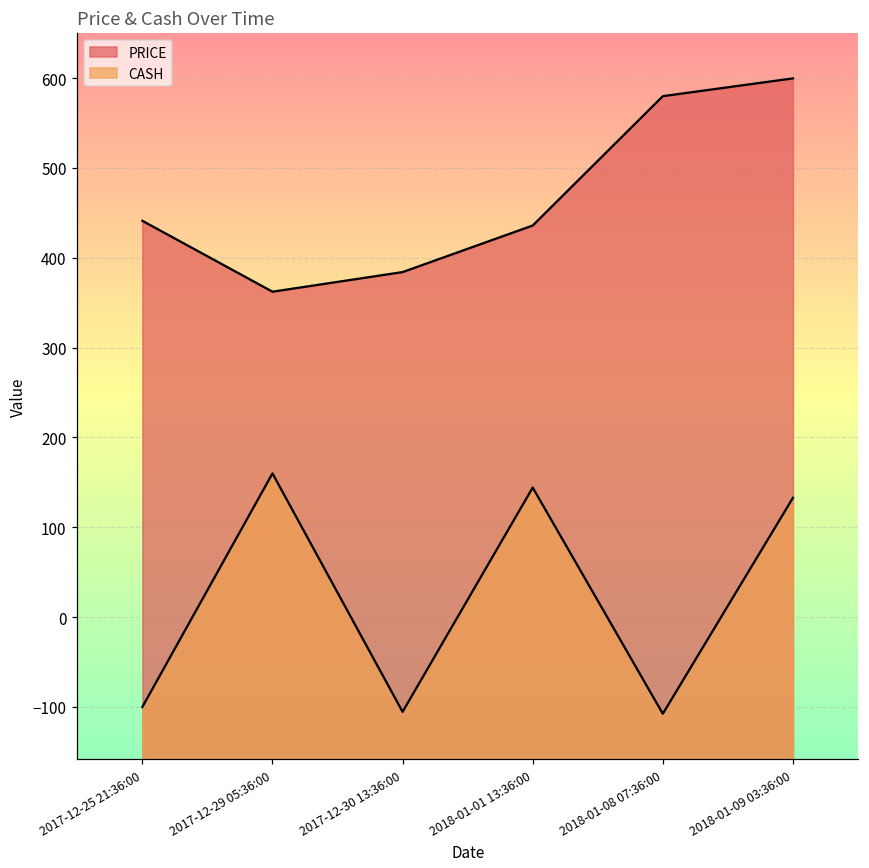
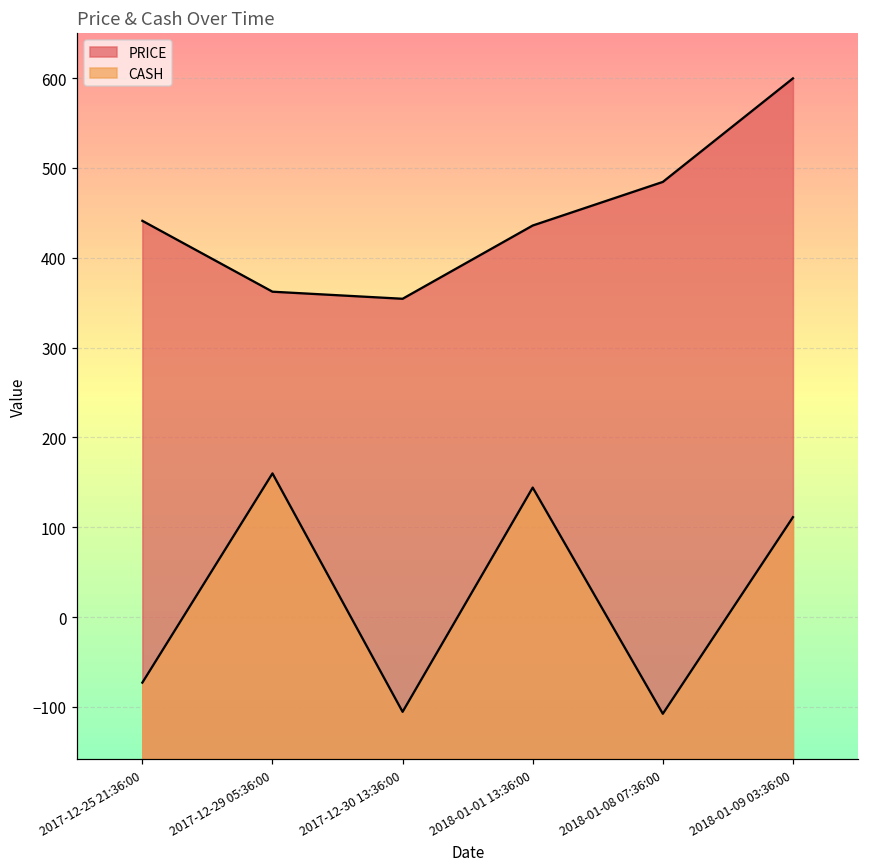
CASH, 2017-12-25 21:36:00: -100 -> -70
PRICE, 2017-12-30 13:36:00: 380 -> 350
PRICE, 2018-01-08 07:36:00: 580 -> 480
CASH, 2018-01-09 03:36:00: 130 -> 110
